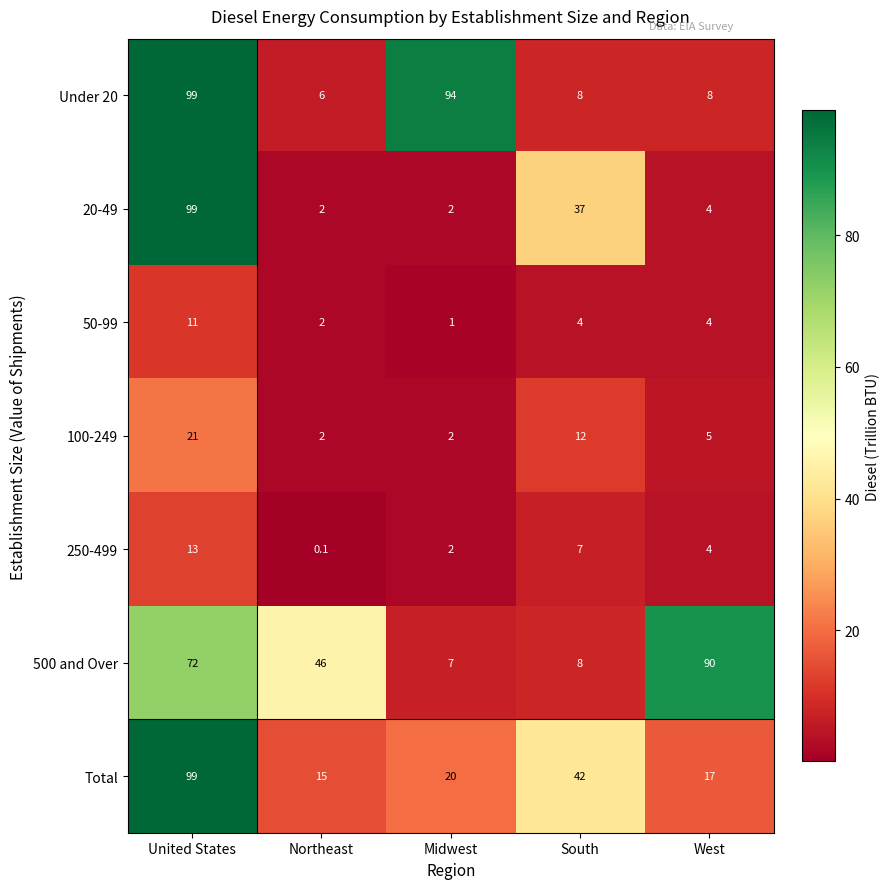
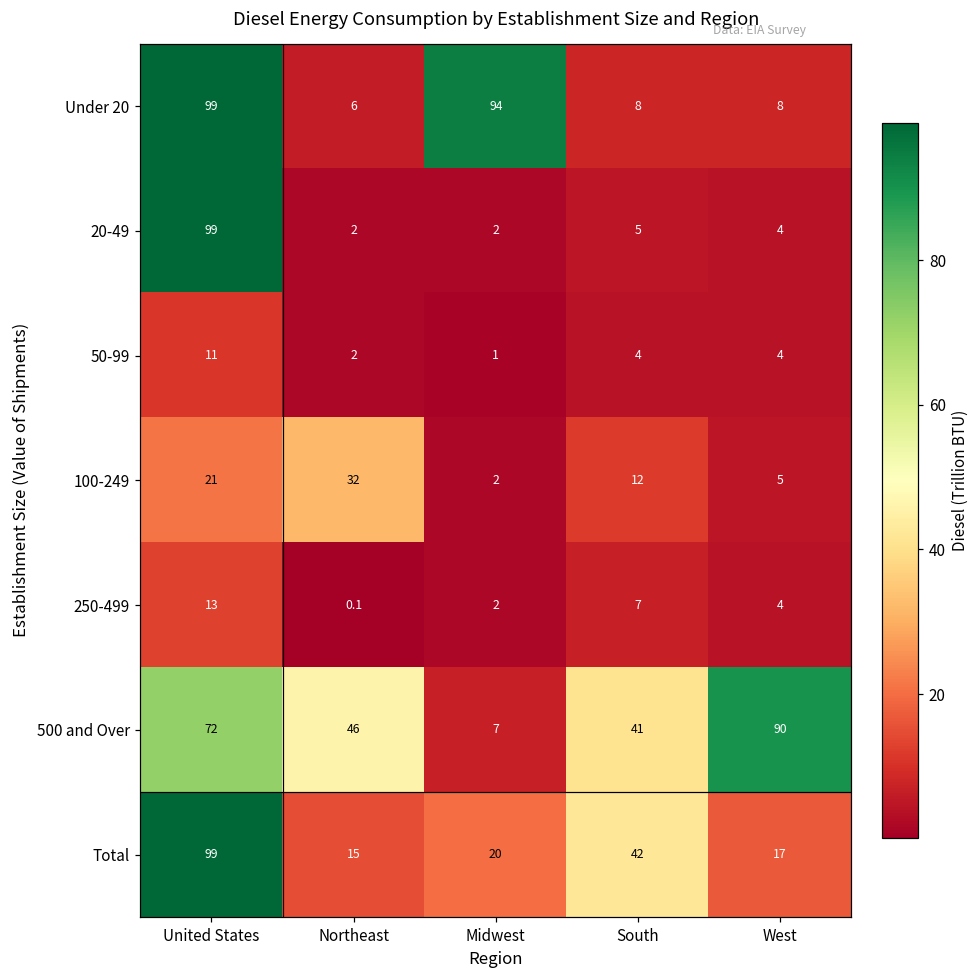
20-49, South: 37 -> 5
100-249, Northeast: 2 -> 32
500 and Over, South: 8 -> 41
